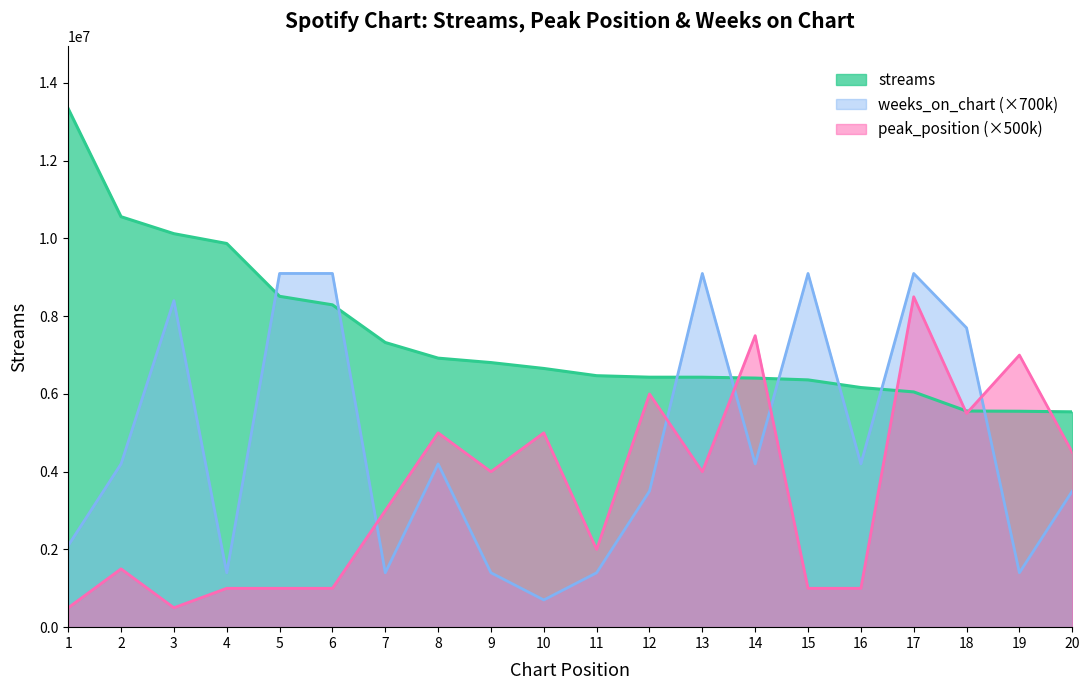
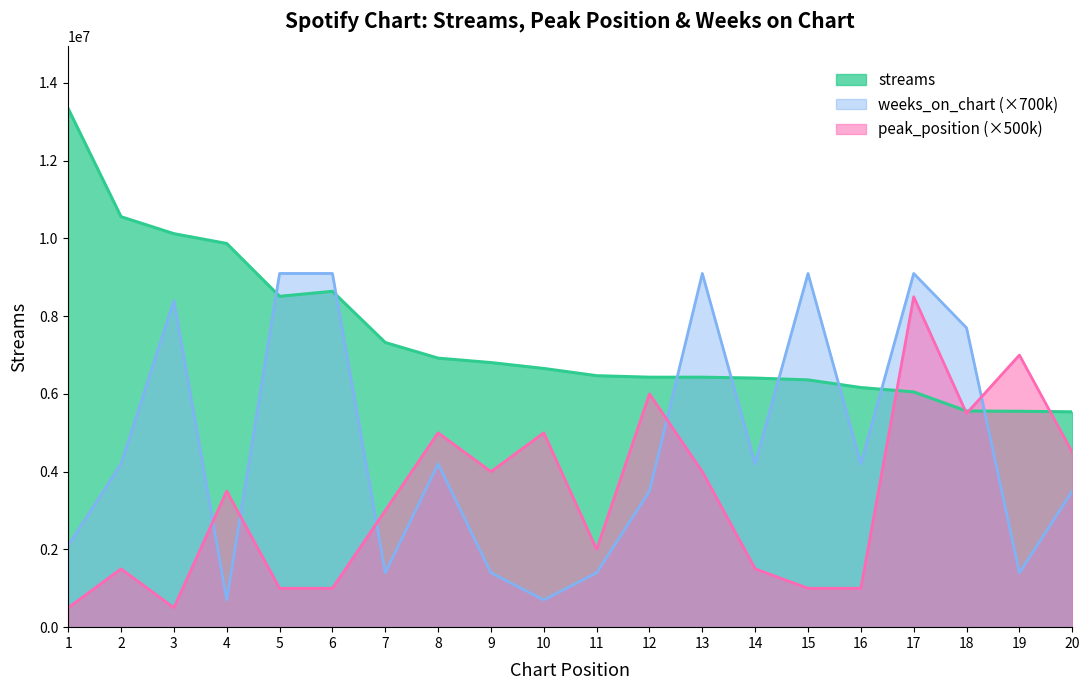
weeks_on_chart (×700k), 4: 1400000 -> 700000
peak_position (×500k), 4: 1000000 -> 3500000
streams, 6: 8300000 -> 8600000
peak_position (×500k), 14: 7500000 -> 1500000
